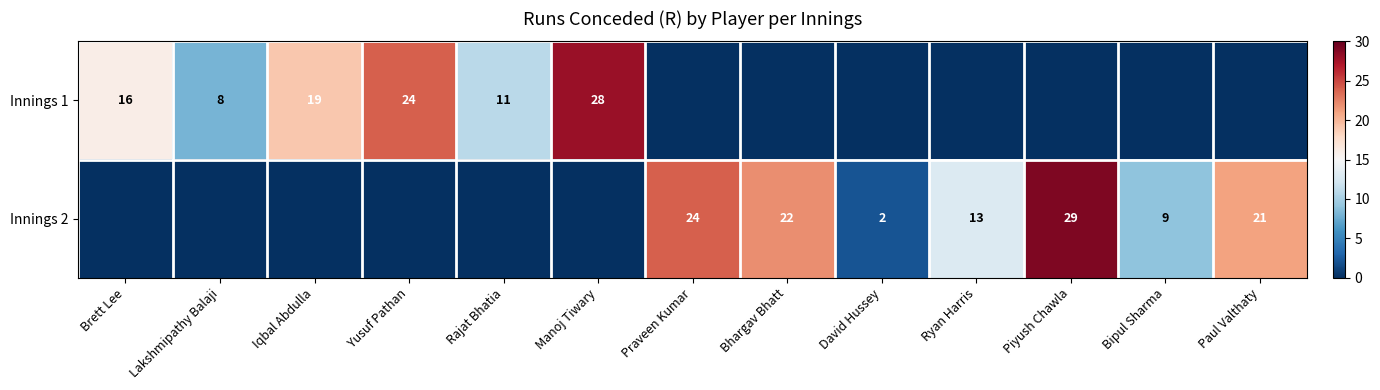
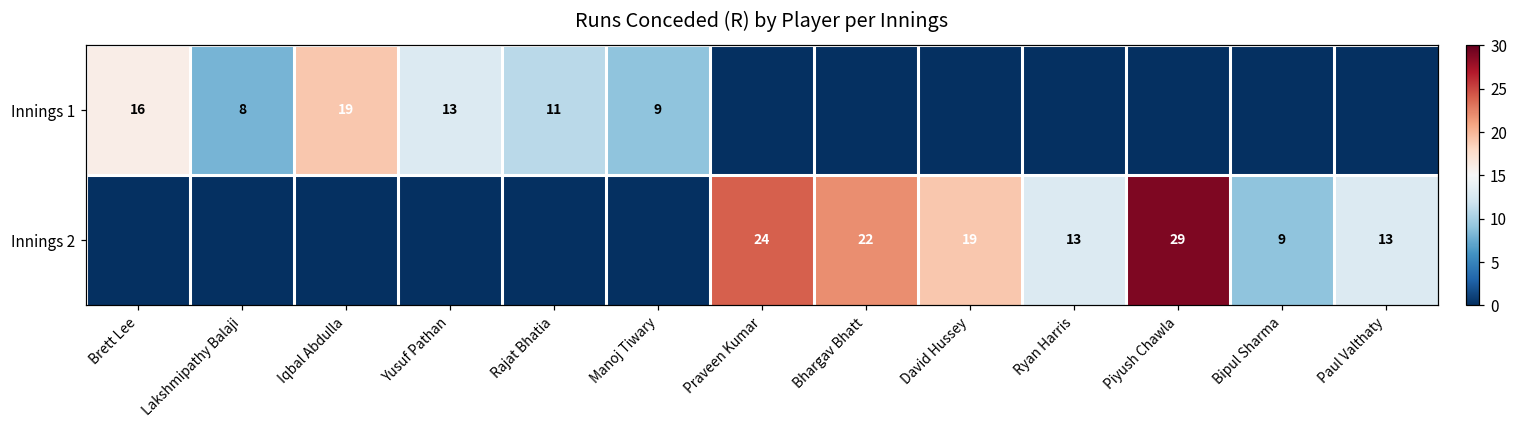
Innings 1, Yusuf Pathan: 24 -> 13
Innings 1, Manoj Tiwary: 28 -> 9
Innings 2, David Hussey: 2 -> 19
Innings 2, Paul Valthaty: 21 -> 13
